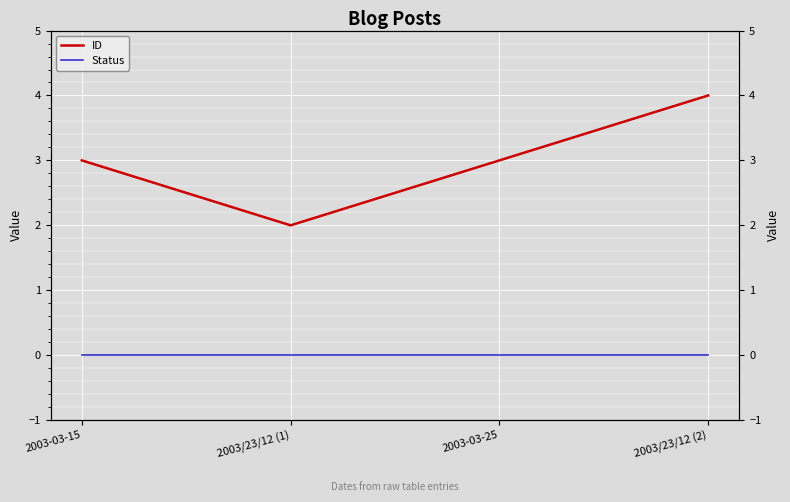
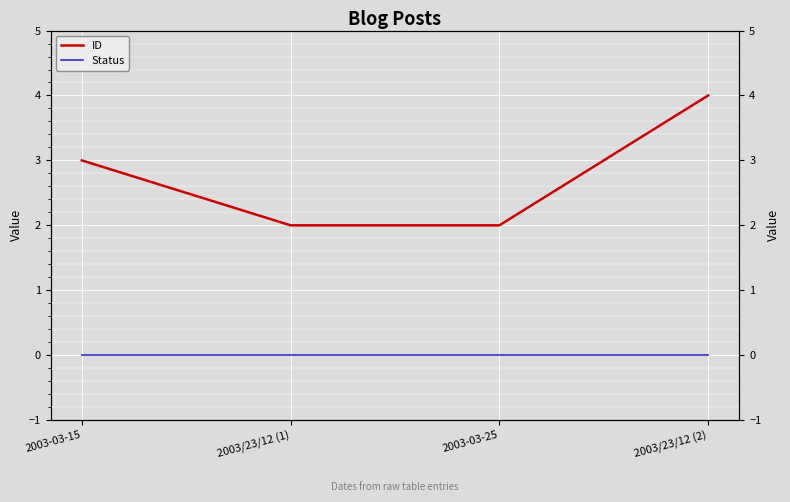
ID, 2003-03-25: 3 -> 2
